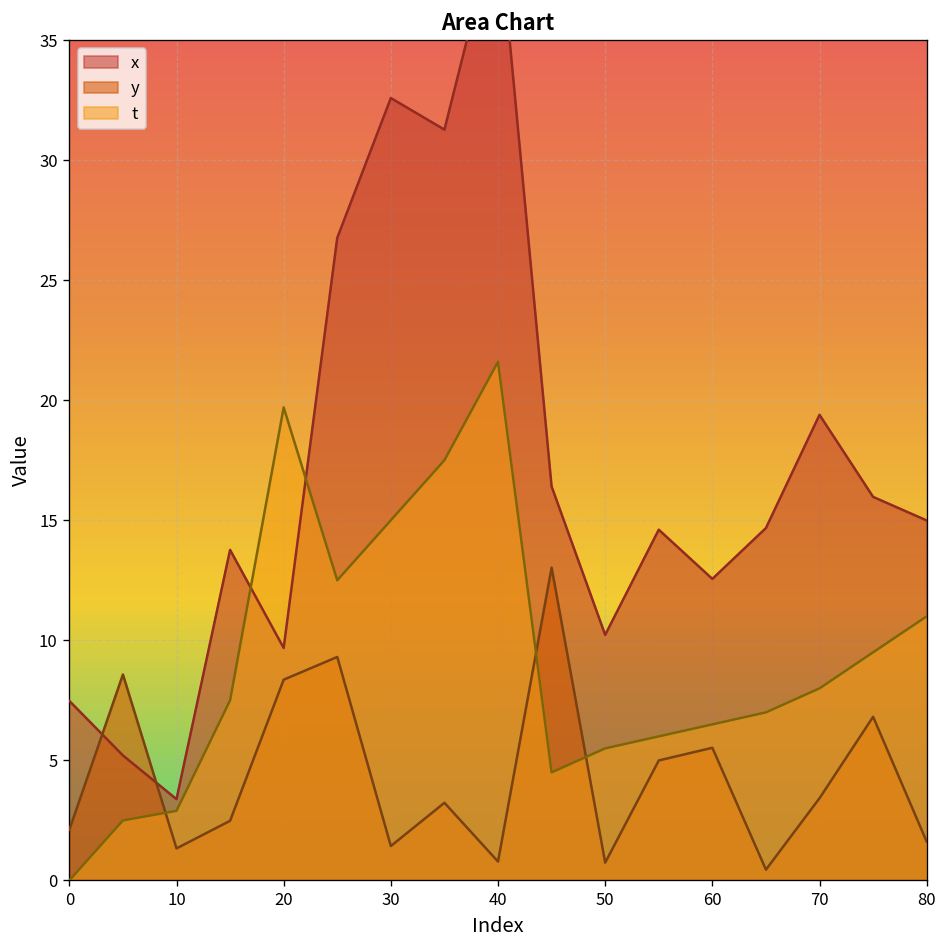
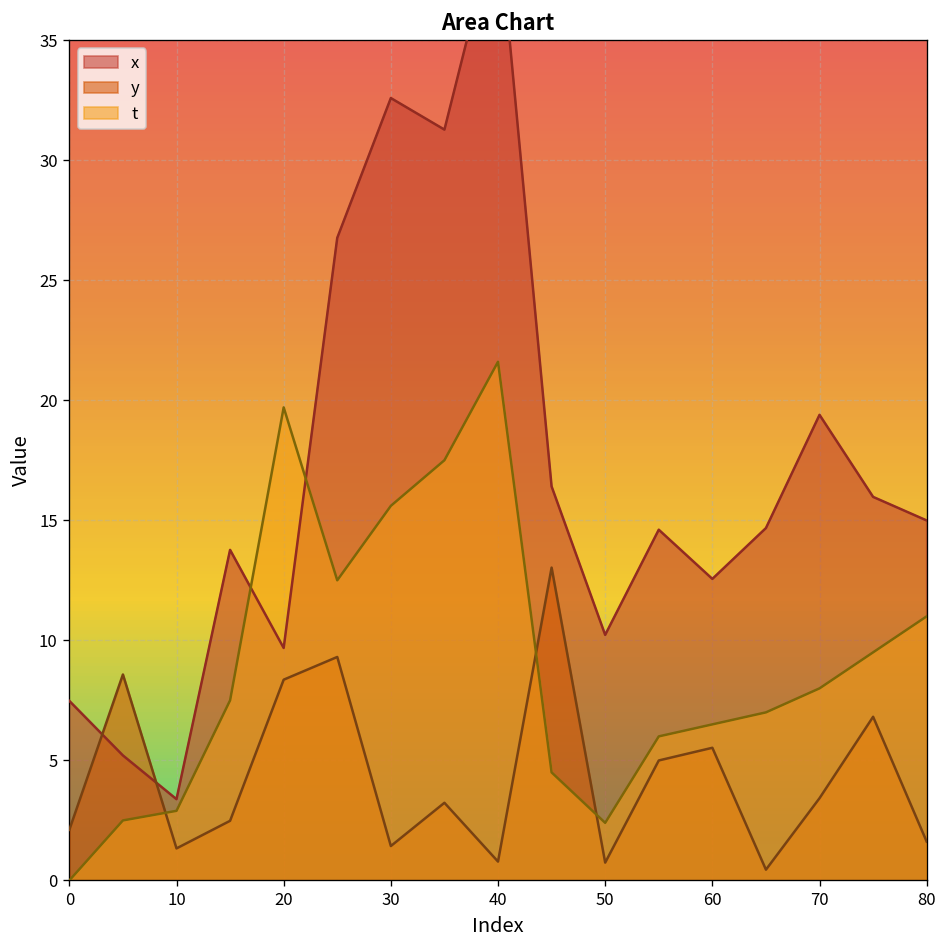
t, 30: 15.0 -> 15.6
t, 50: 5.5 -> 2.4
